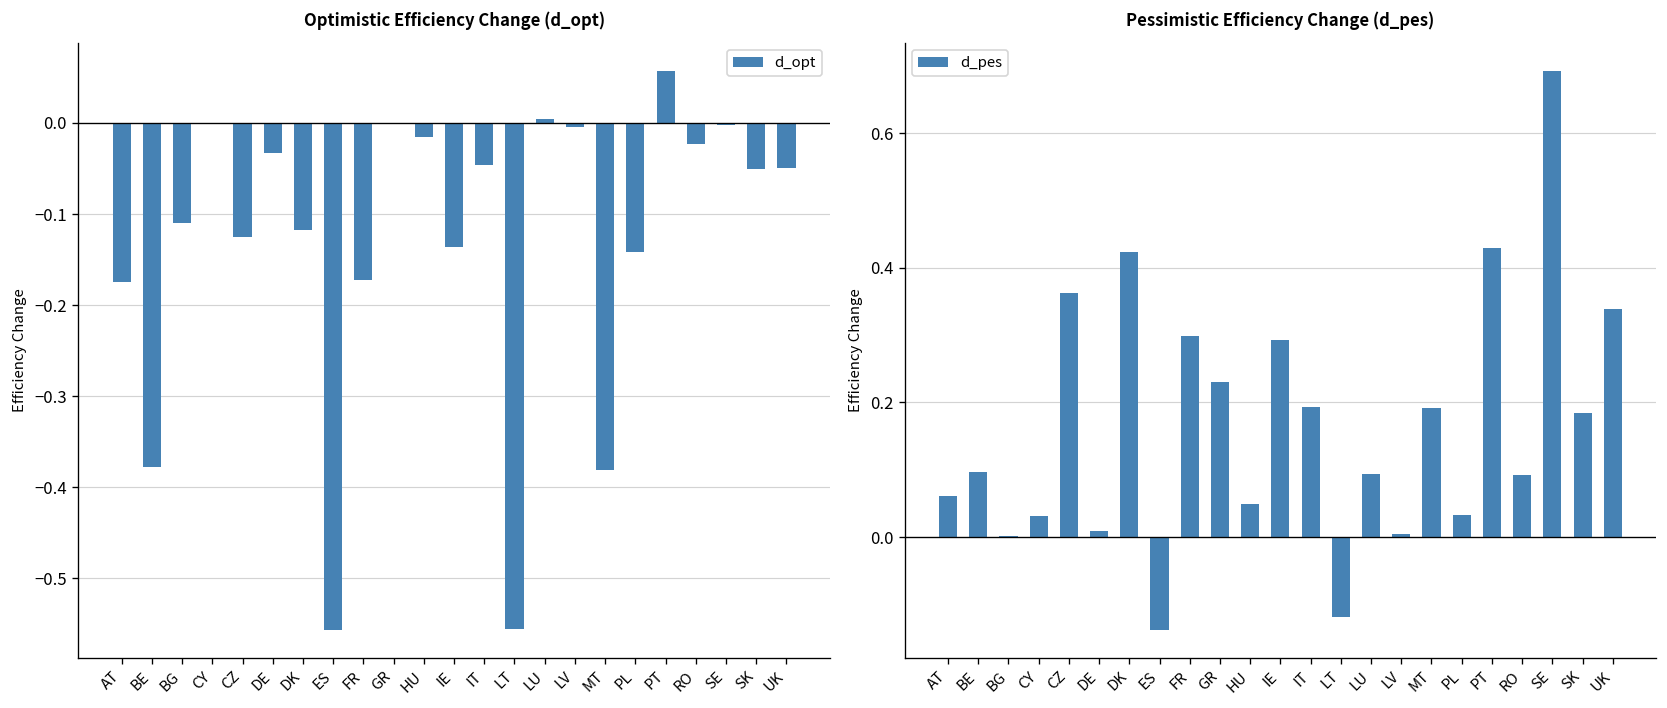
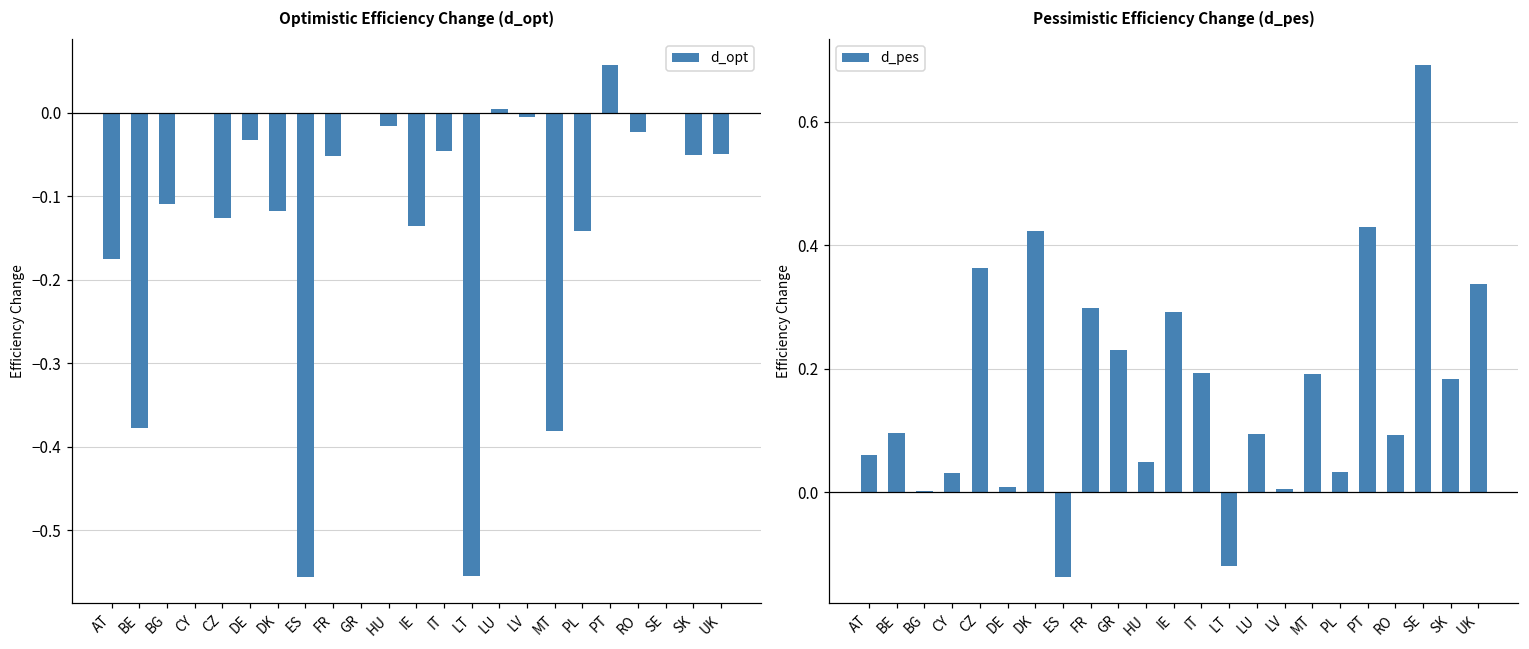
Optimistic Efficiency Change (d_opt), FR: -0.17 -> -0.05
